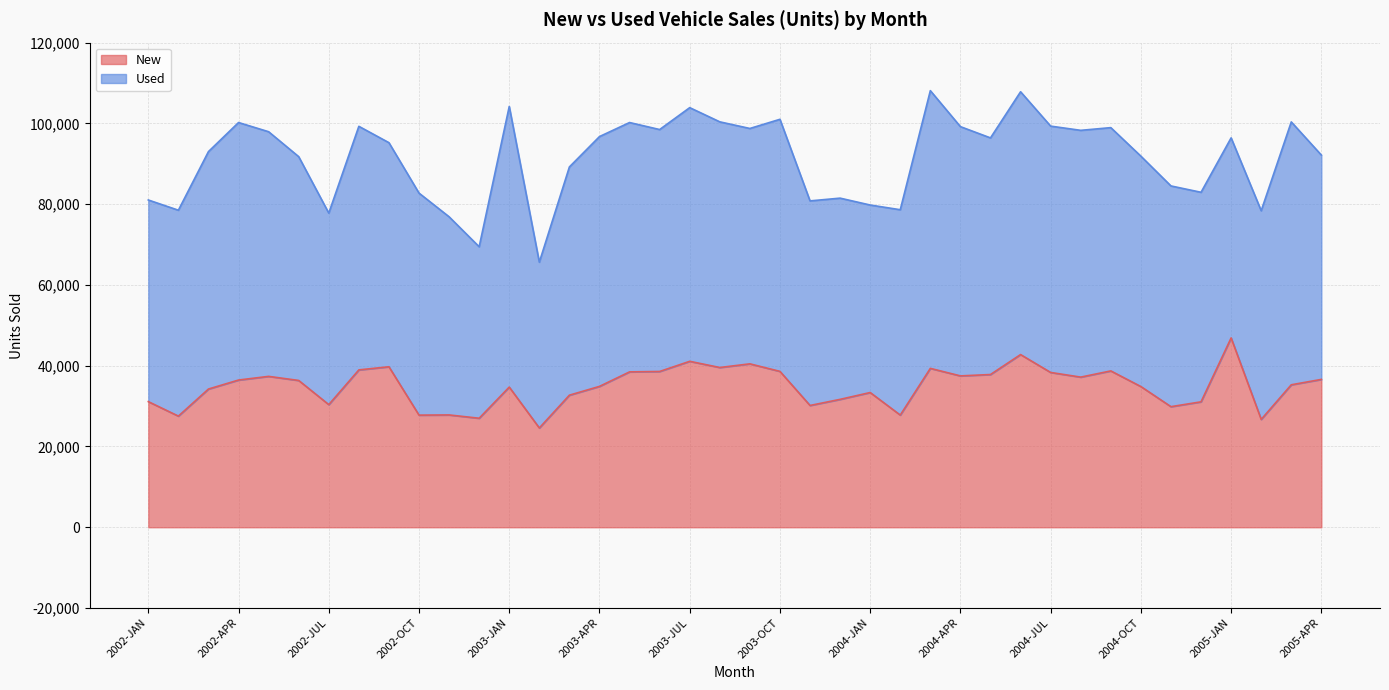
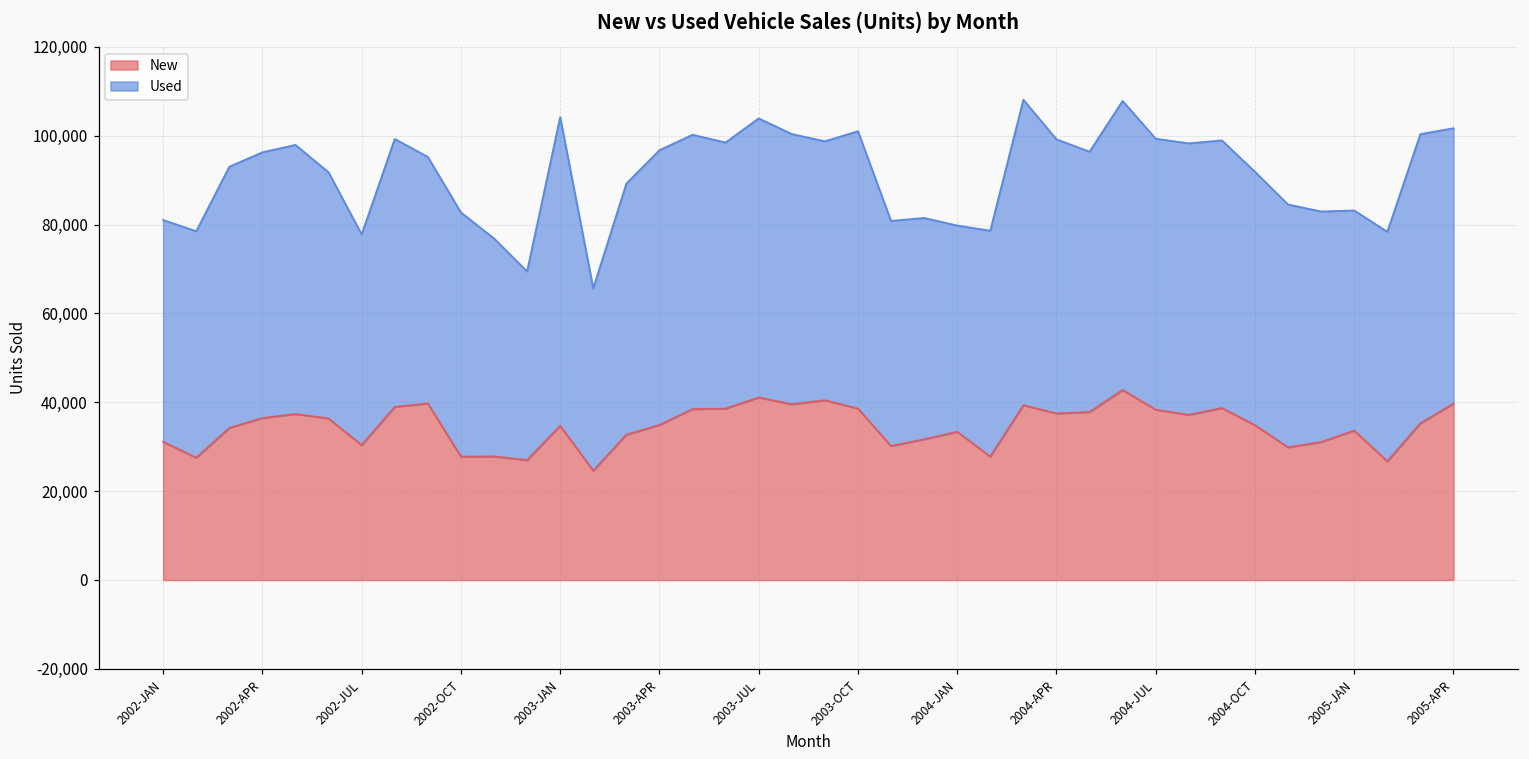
Used, 2002-APR: 64,000 -> 60,000
New, 2005-JAN: 47,000 -> 34,000
New, 2005-APR: 37,000 -> 40,000
Used, 2005-APR: 56,000 -> 62,000
